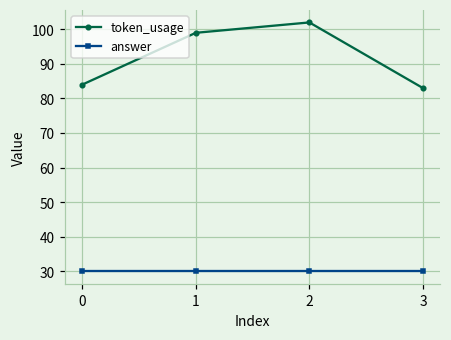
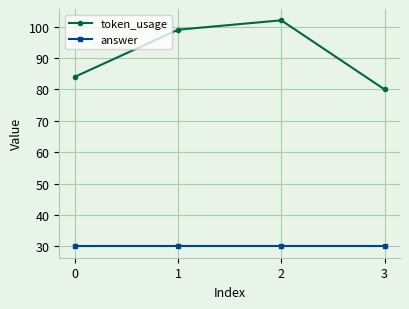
token_usage, 3: 83 -> 80
